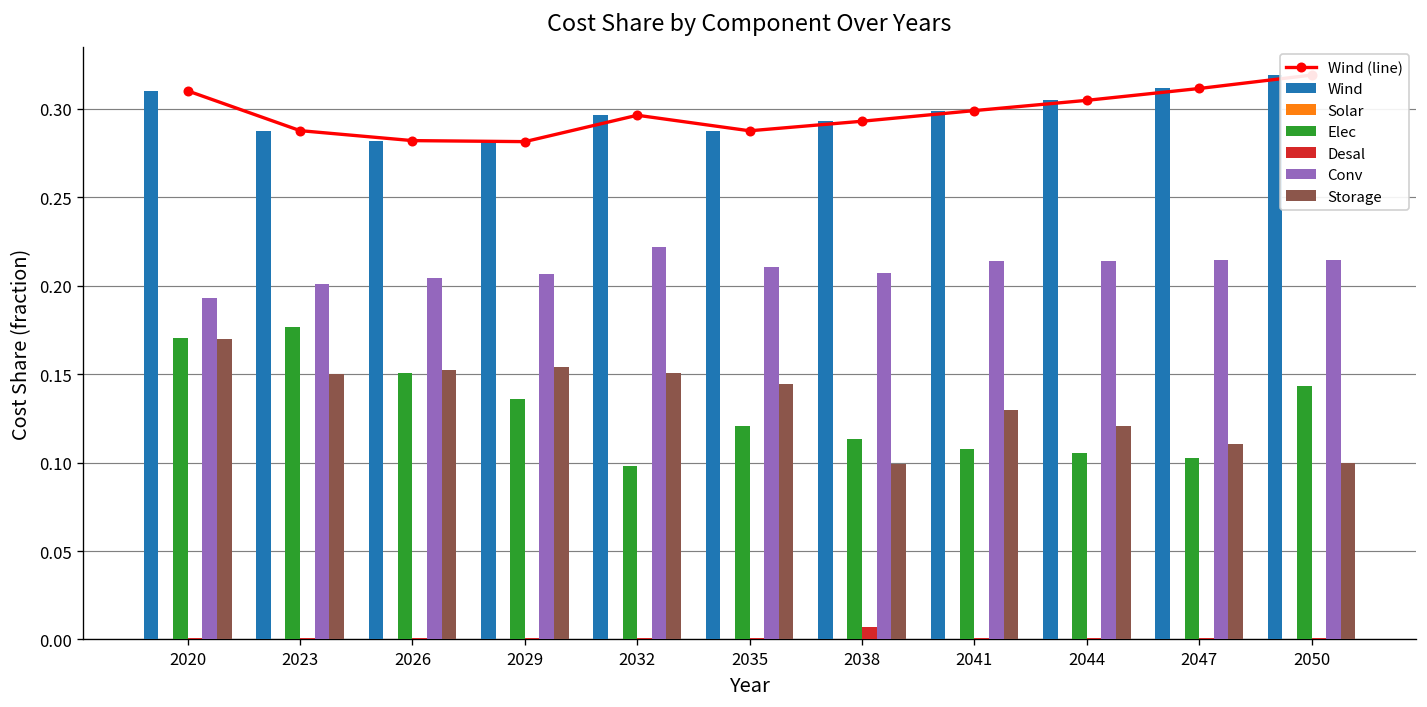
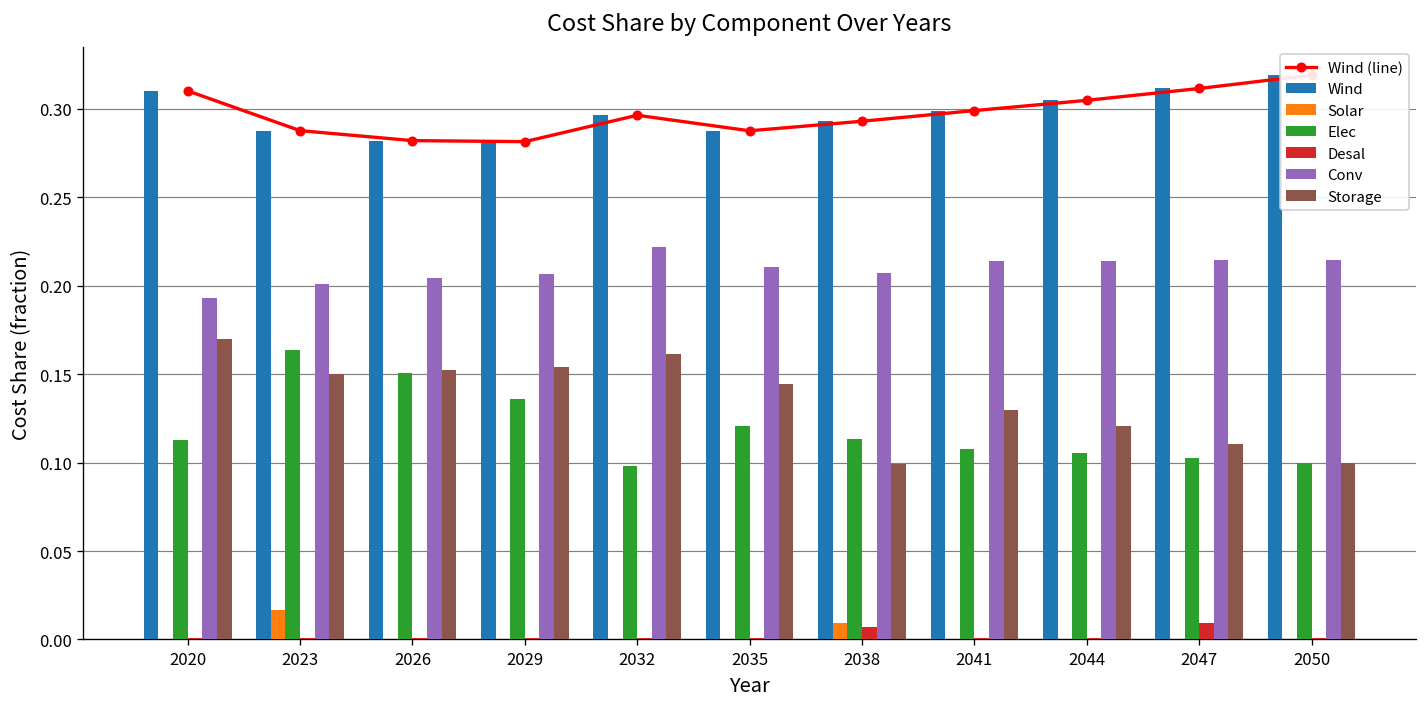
Elec, 2020: 0.171 -> 0.113
Solar, 2023: 0.000 -> 0.017
Elec, 2023: 0.177 -> 0.163
Storage, 2032: 0.151 -> 0.161
Solar, 2038: 0.000 -> 0.010
Desal, 2047: 0.001 -> 0.009
Elec, 2050: 0.144 -> 0.100
